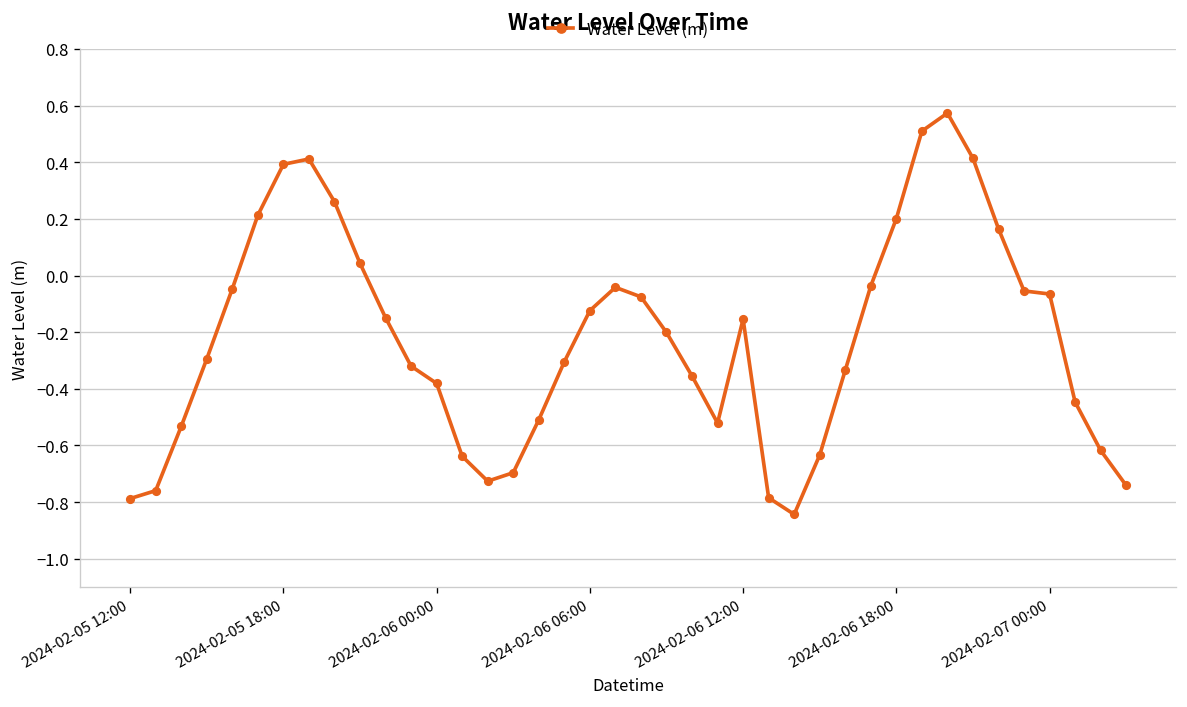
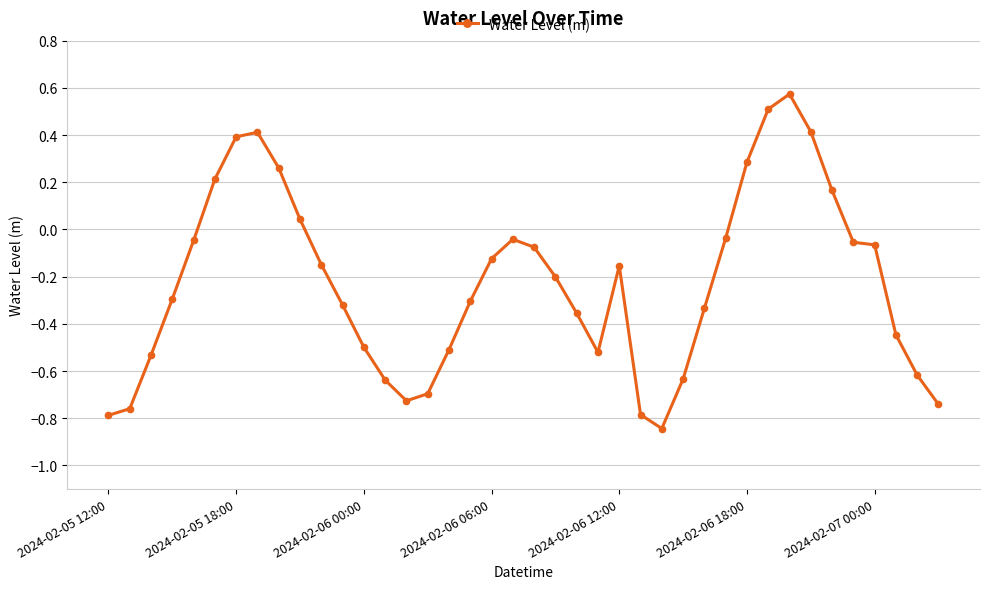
2024-02-06 00:00: -0.38 -> -0.50
2024-02-06 18:00: 0.20 -> 0.28
